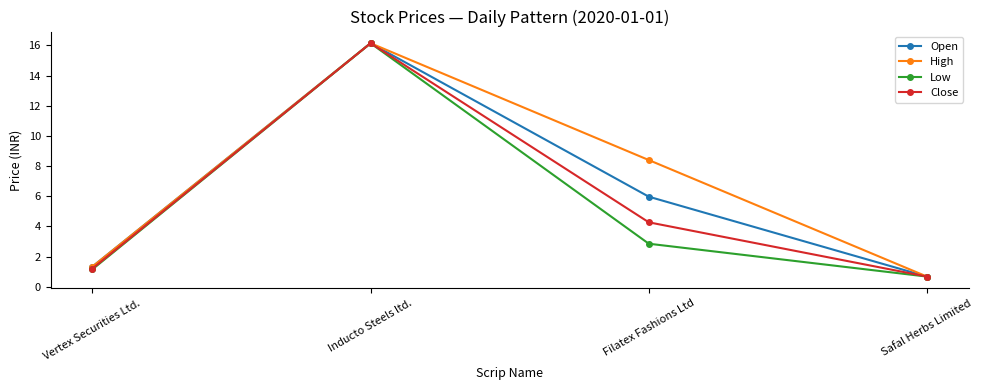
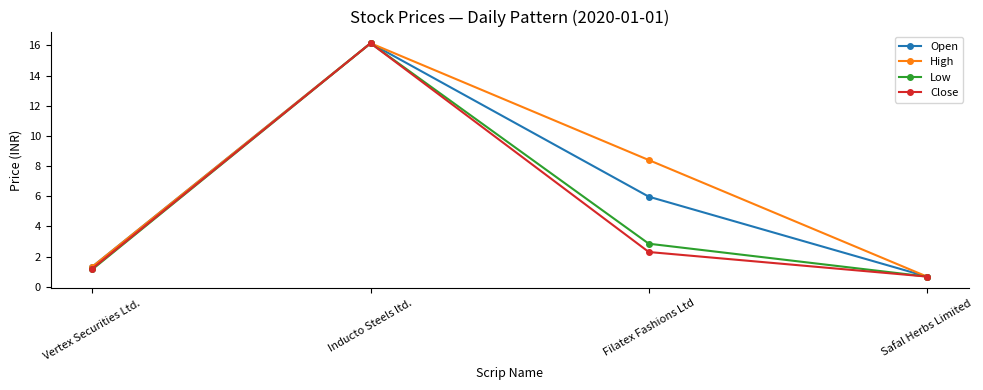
Close, Filatex Fashions Ltd: 4.3 -> 2.3
